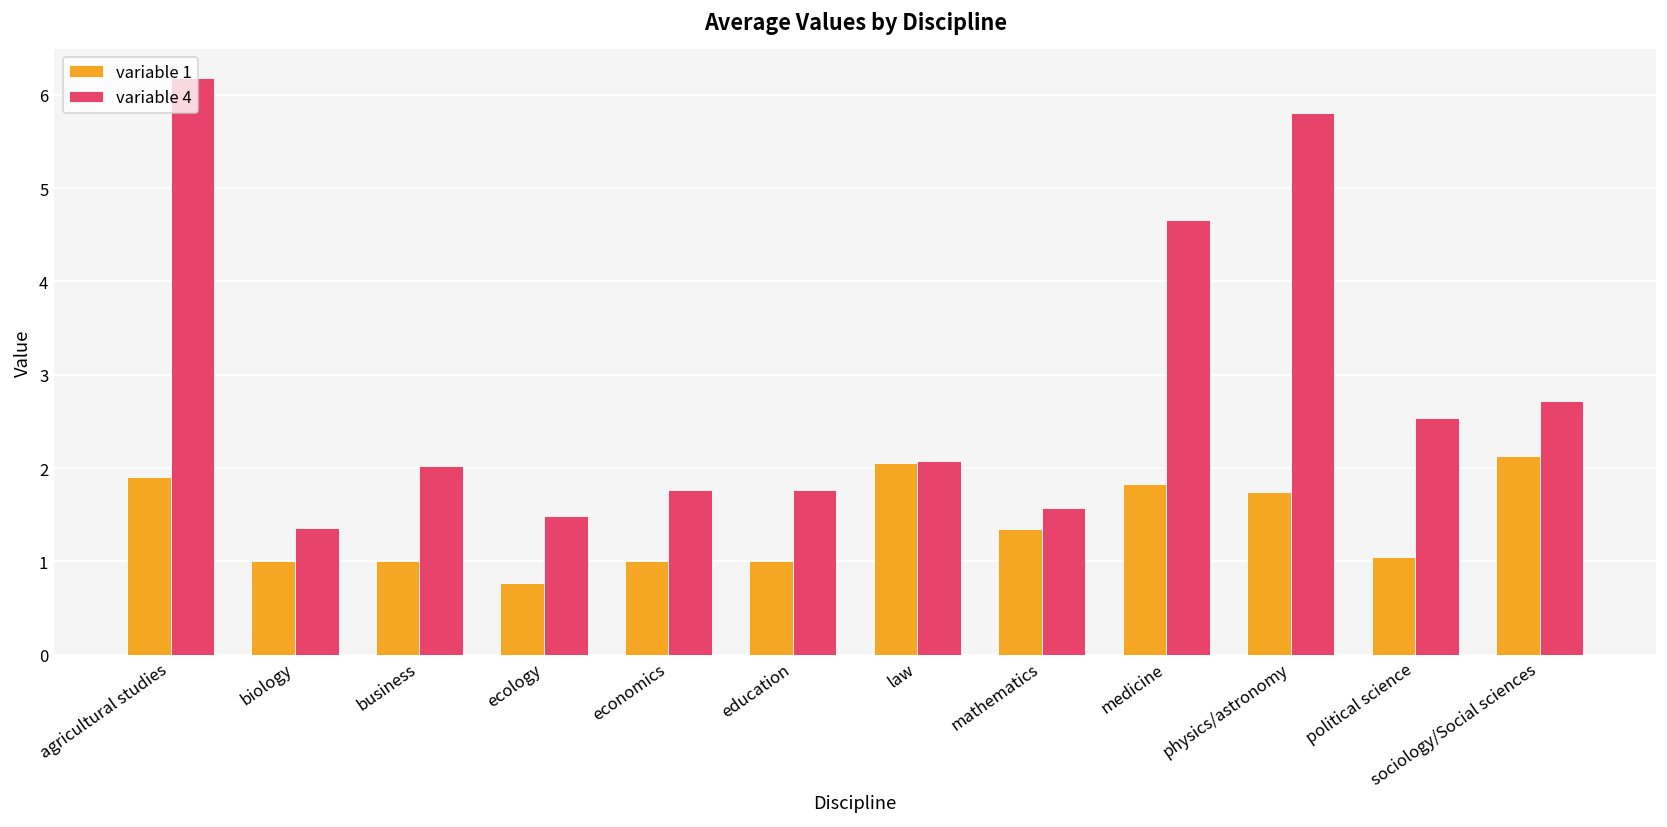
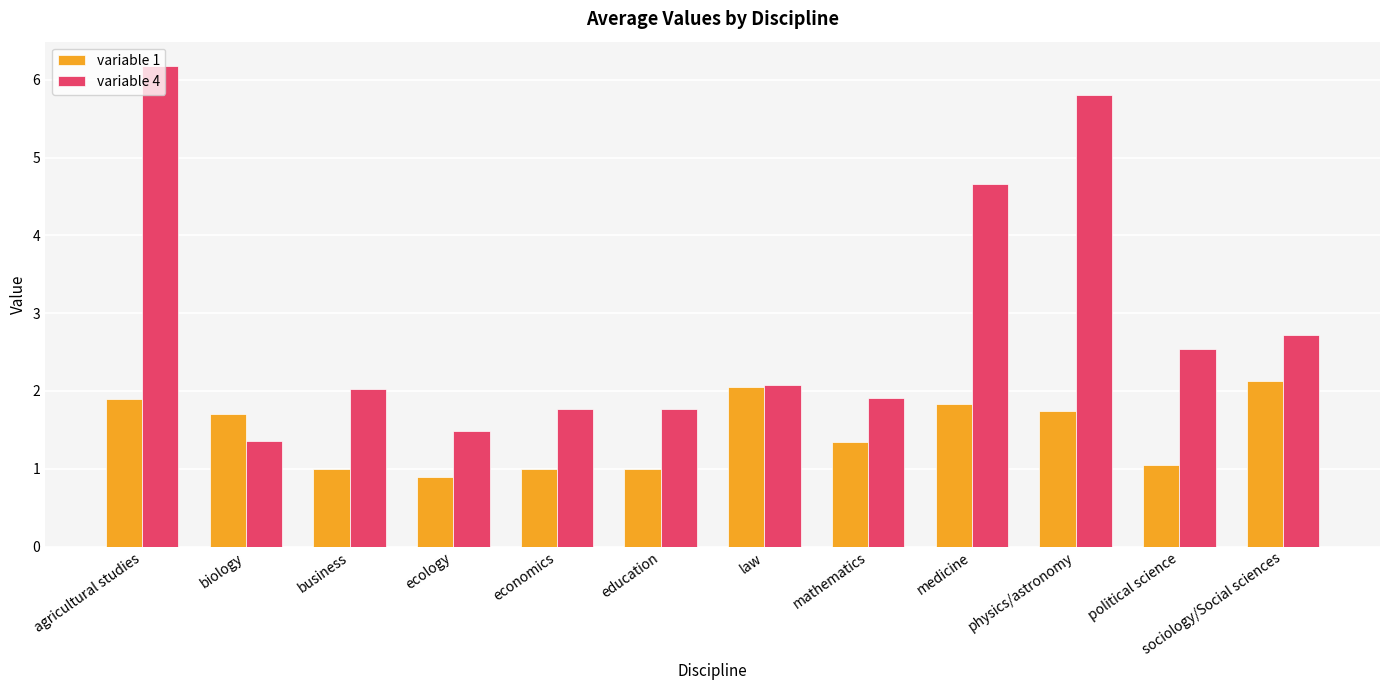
variable 1, biology: 1.0 -> 1.7
variable 1, ecology: 0.8 -> 0.9
variable 4, mathematics: 1.6 -> 1.9
